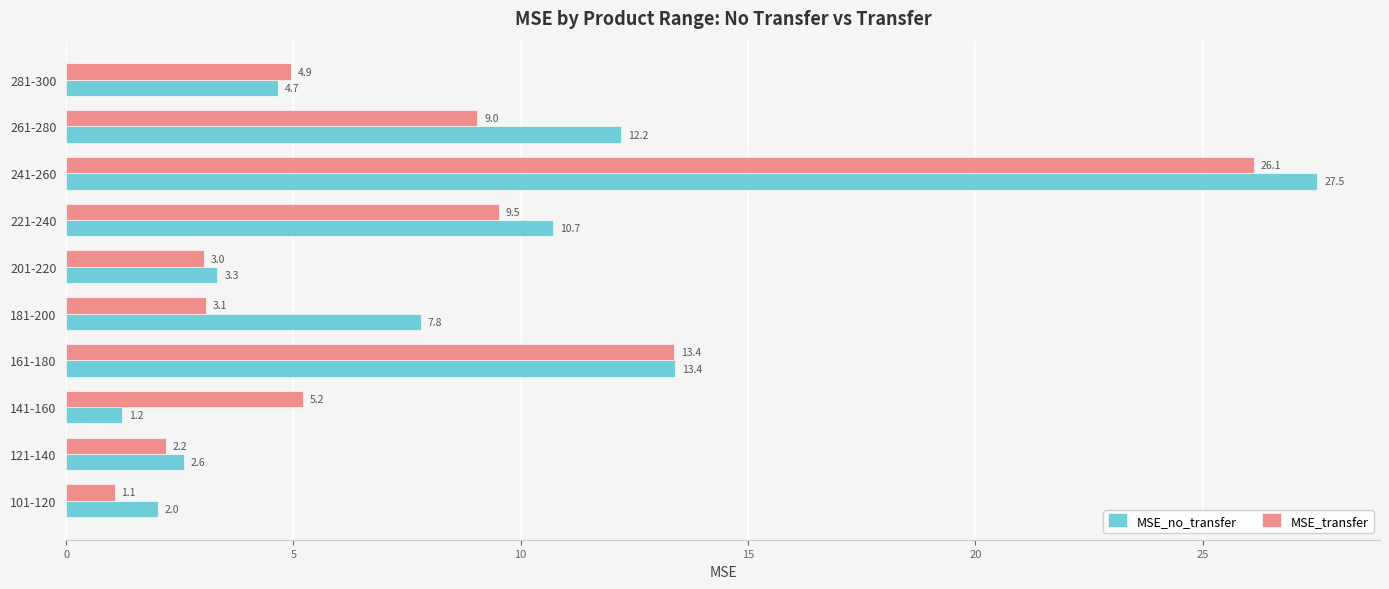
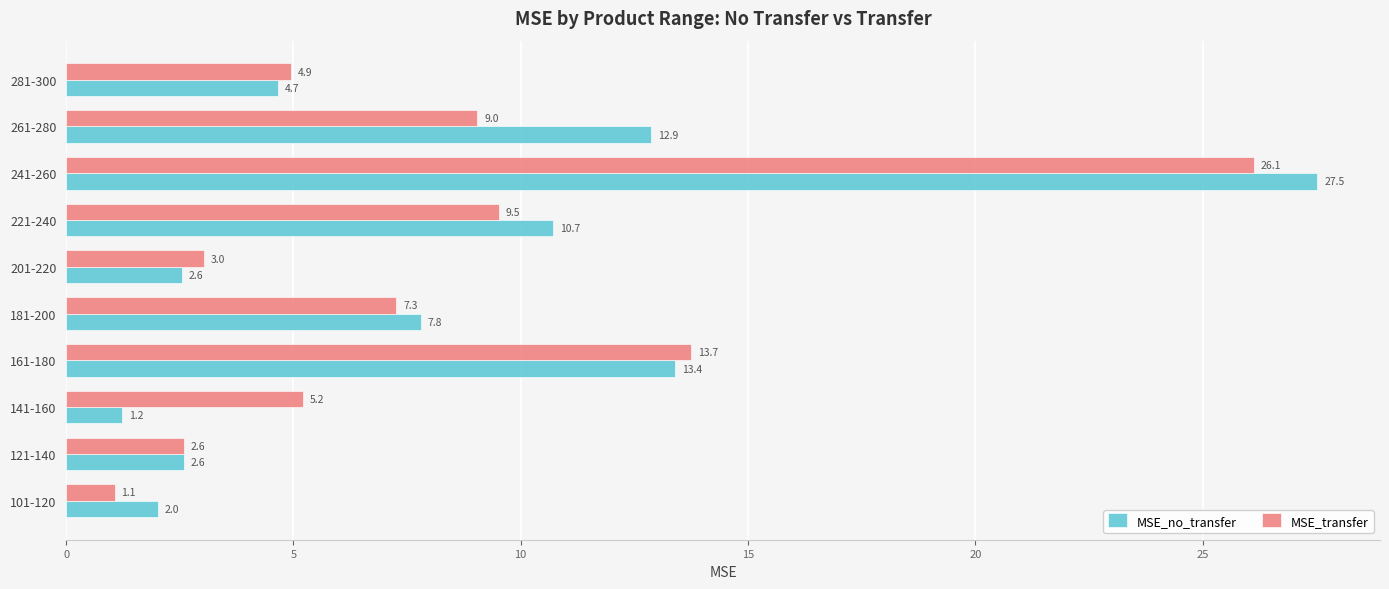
MSE_no_transfer, 261-280: 12.2 -> 12.9
MSE_no_transfer, 201-220: 3.3 -> 2.6
MSE_transfer, 181-200: 3.1 -> 7.3
MSE_transfer, 161-180: 13.4 -> 13.7
MSE_transfer, 121-140: 2.2 -> 2.6
